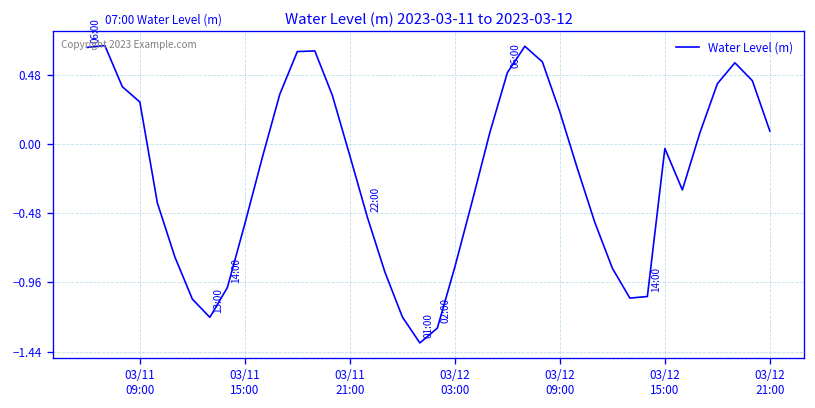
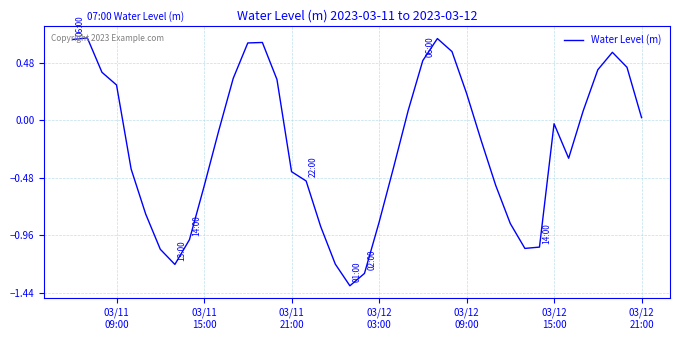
03/11 21:00: -0.08 -> -0.43
03/12 21:00: 0.09 -> 0.02
